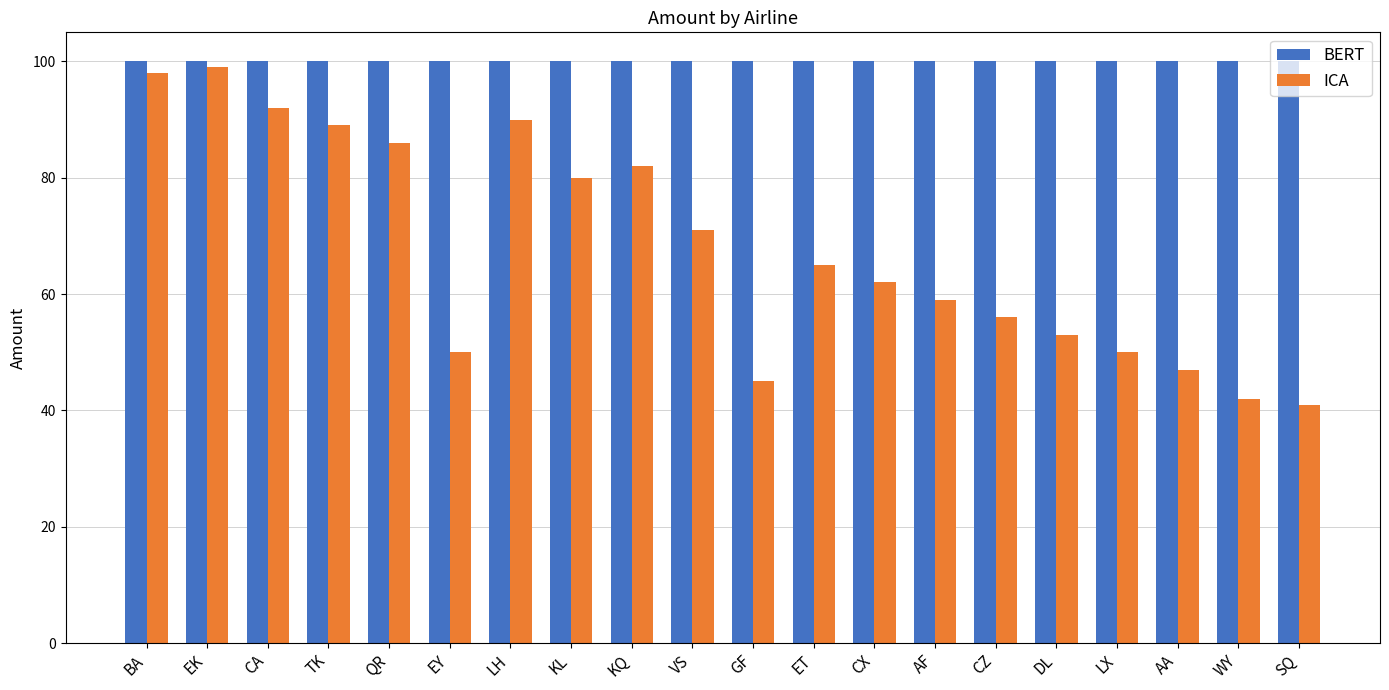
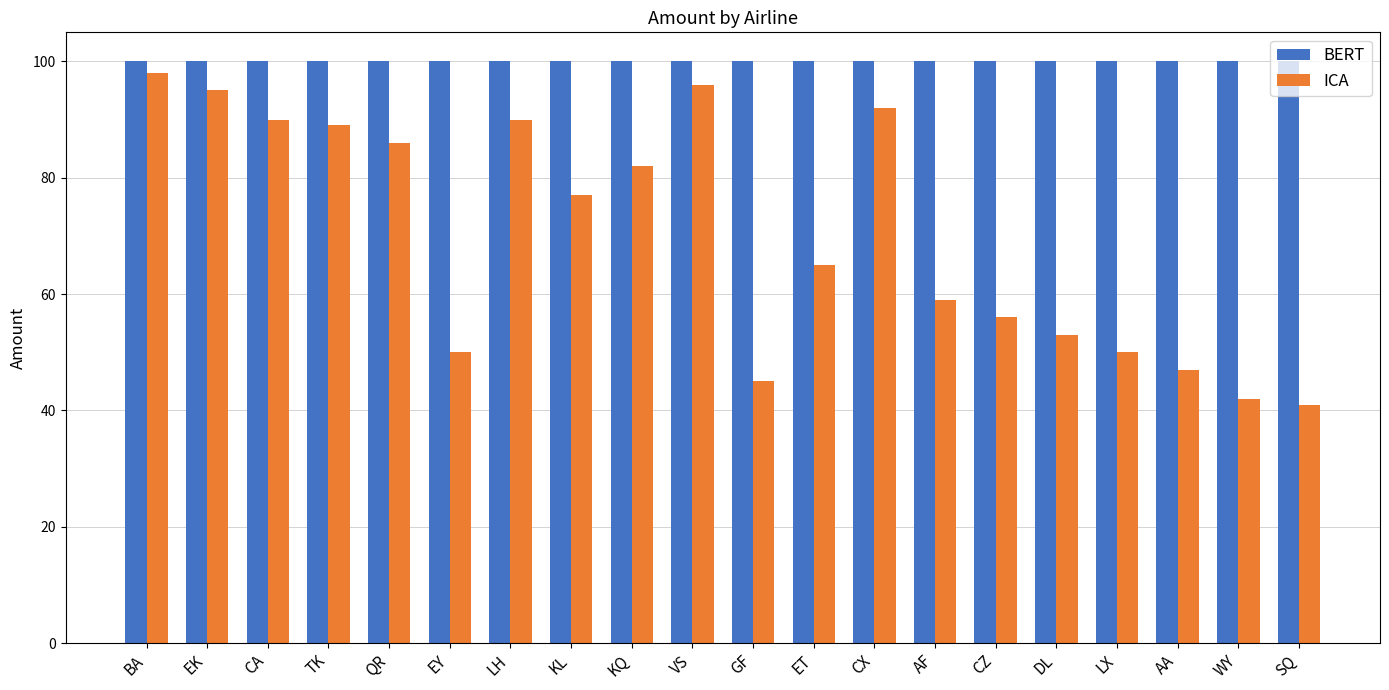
ICA, EK: 99 -> 95
ICA, CA: 92 -> 90
ICA, KL: 80 -> 77
ICA, VS: 71 -> 96
ICA, CX: 62 -> 92
